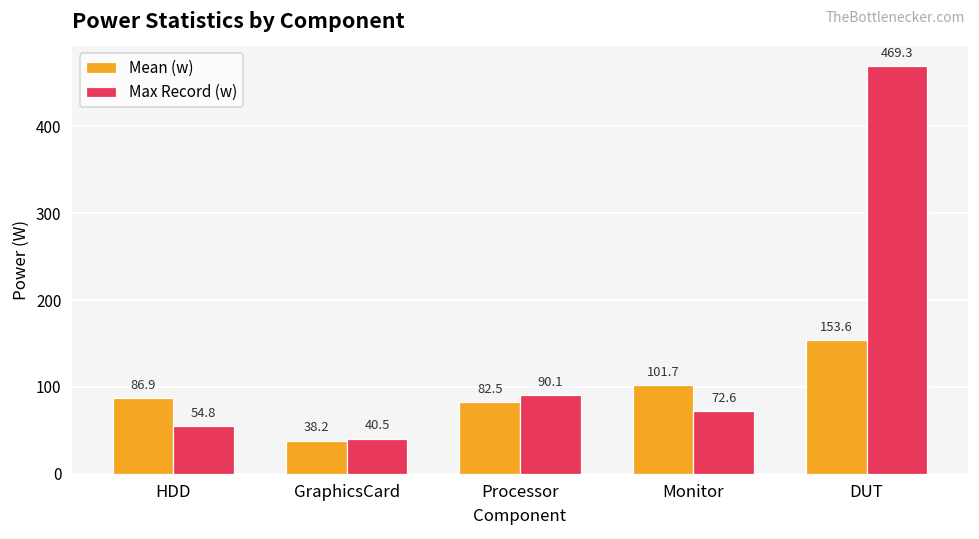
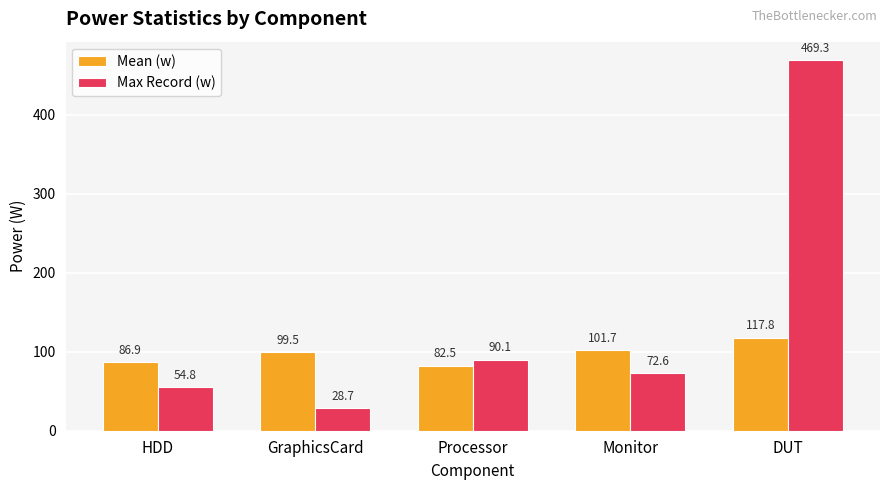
Mean (w), GraphicsCard: 38.2 -> 99.5
Max Record (w), GraphicsCard: 40.5 -> 28.7
Mean (w), DUT: 153.6 -> 117.8
